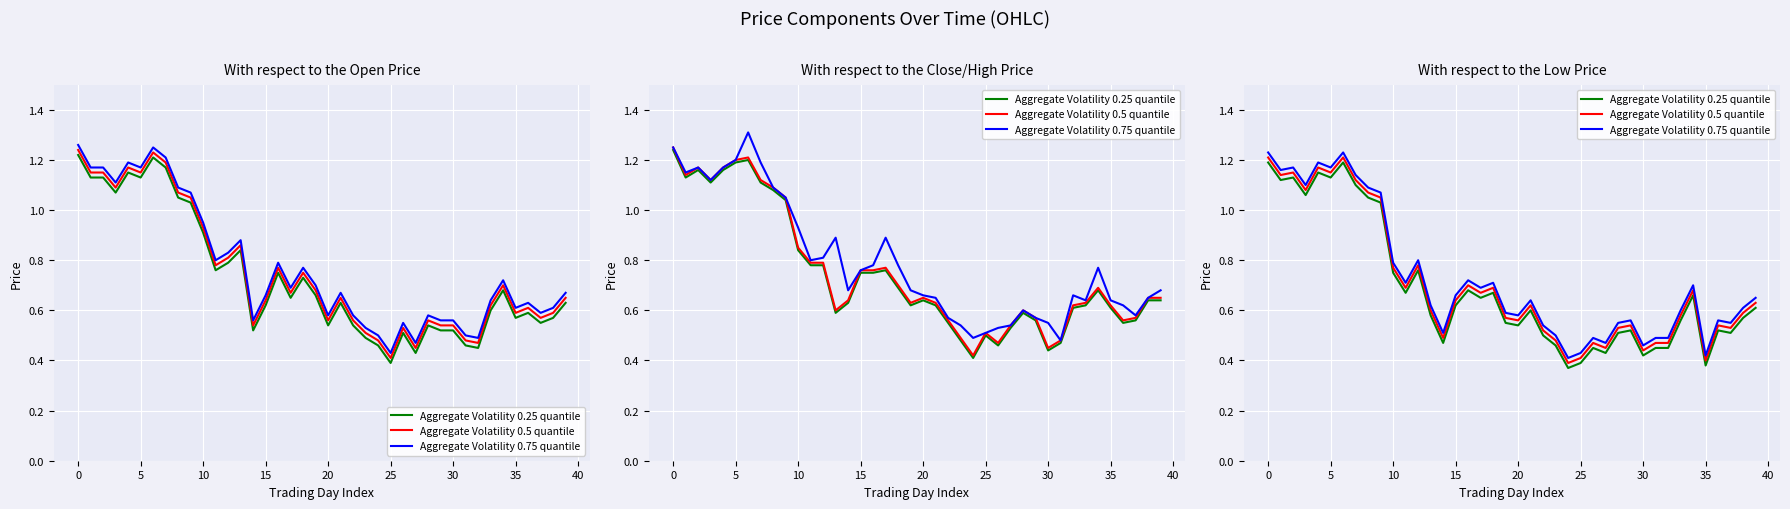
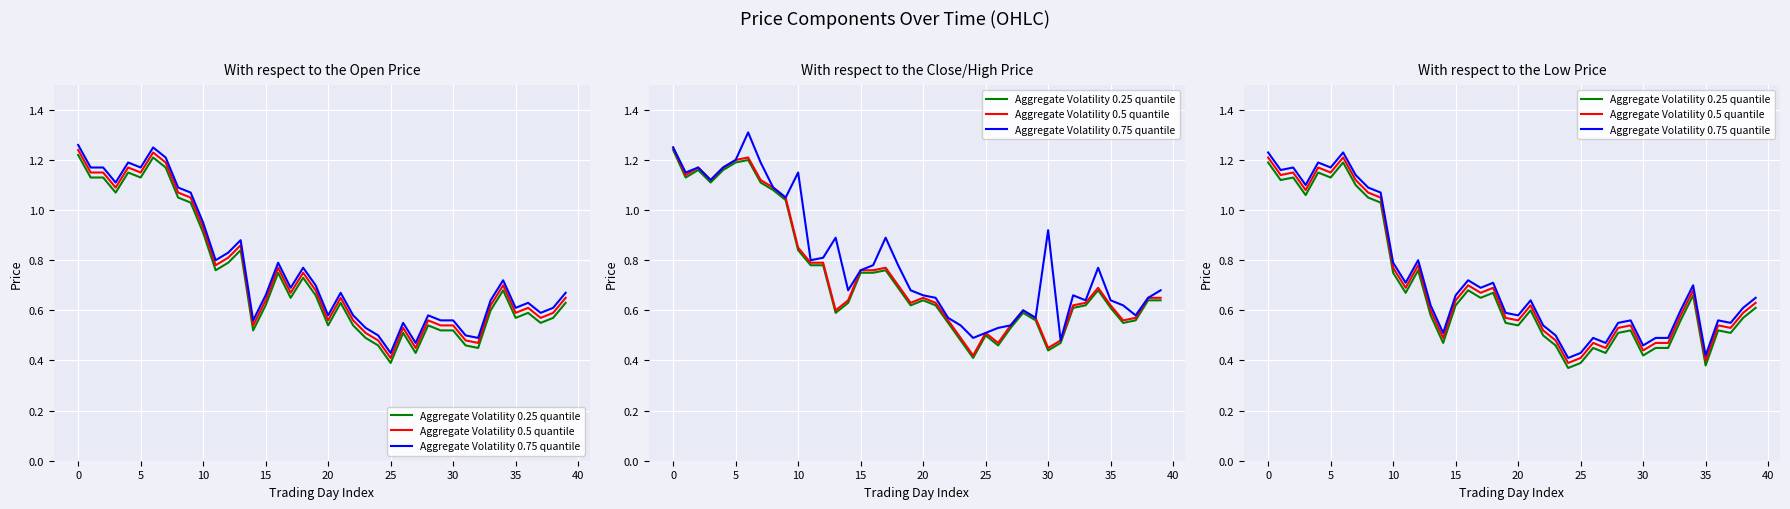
With respect to the Close/High Price, Aggregate Volatility 0.75 quantile, 10: 0.93 -> 1.15
With respect to the Close/High Price, Aggregate Volatility 0.75 quantile, 30: 0.55 -> 0.92
